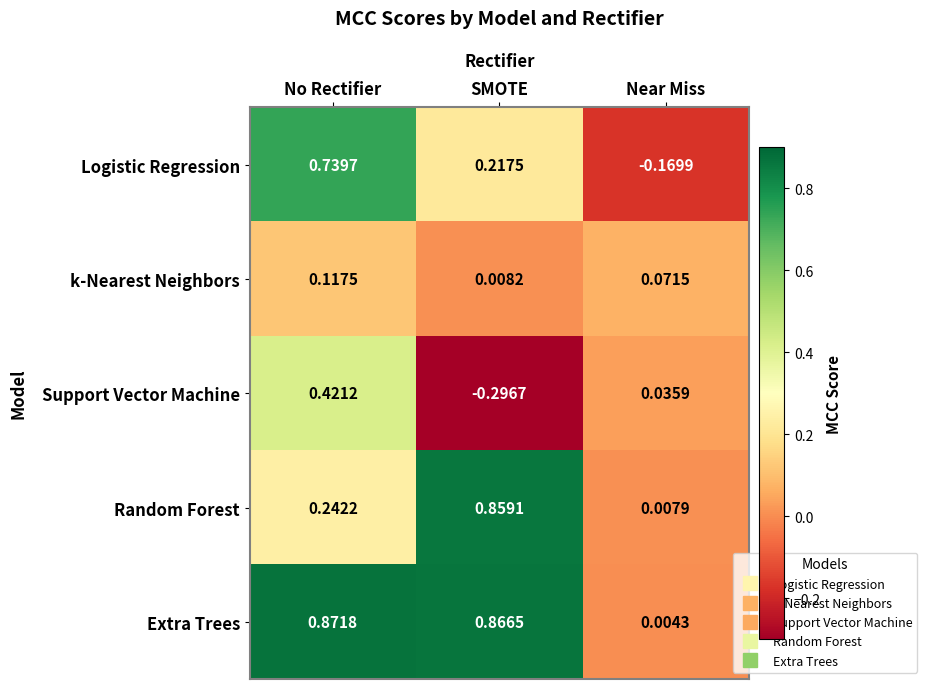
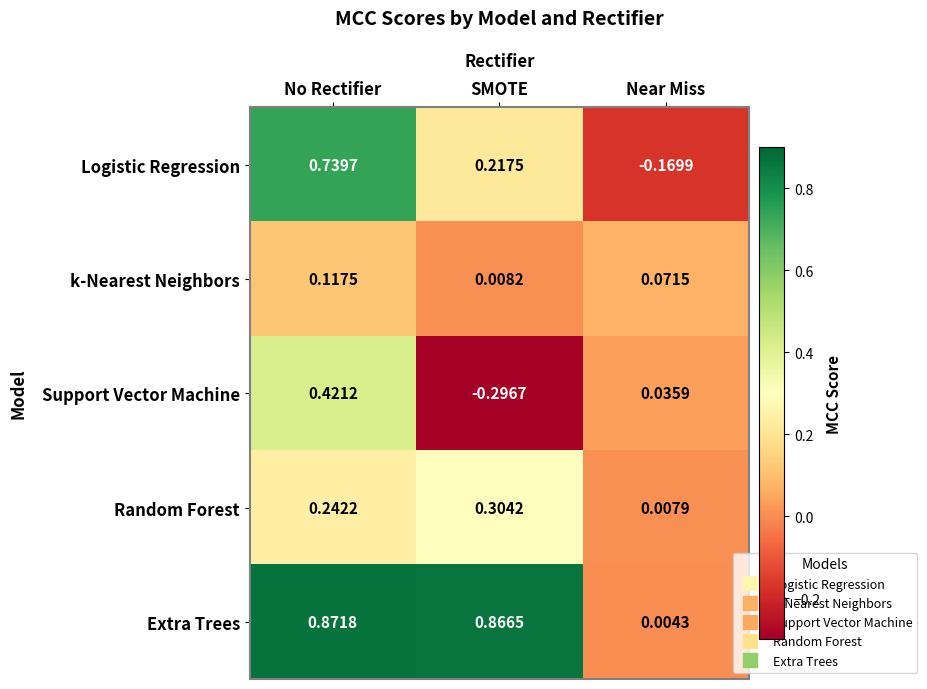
Random Forest, SMOTE: 0.8591 -> 0.3042
